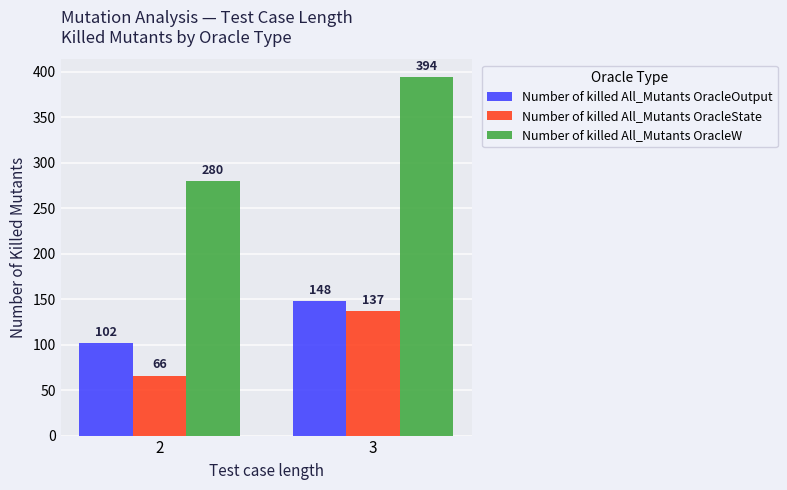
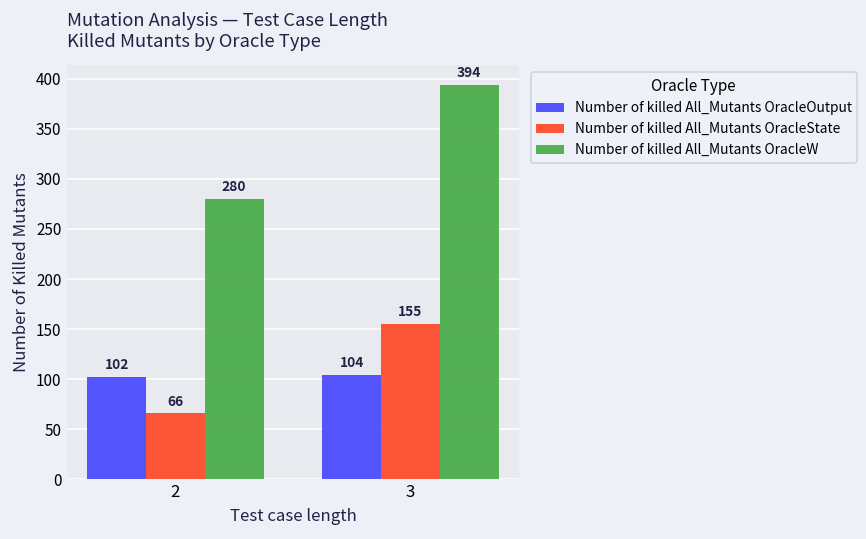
Number of killed All_Mutants OracleOutput, 3: 148 -> 104
Number of killed All_Mutants OracleState, 3: 137 -> 155
